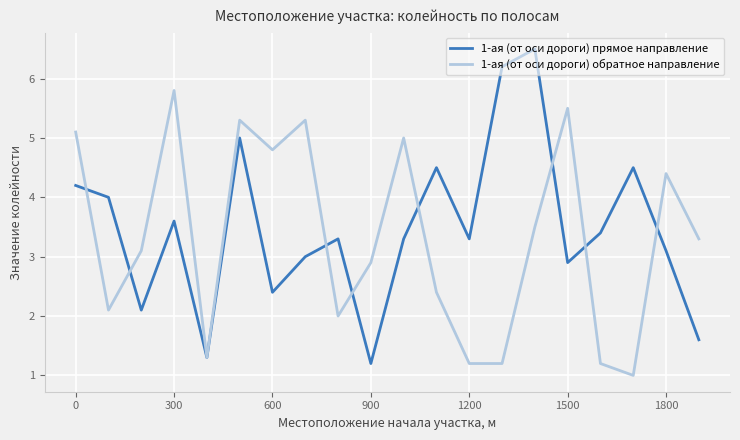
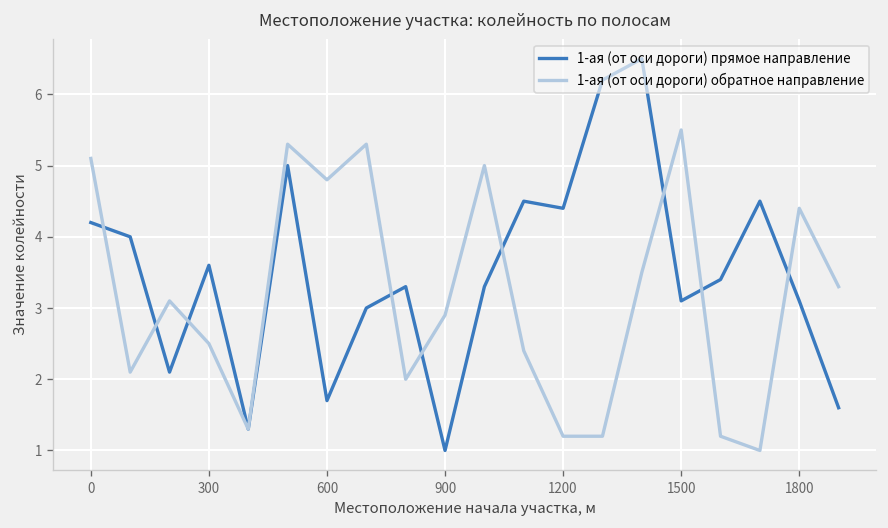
1-ая (от оси дороги) обратное направление, 300: 5.8 -> 2.5
1-ая (от оси дороги) прямое направление, 600: 2.4 -> 1.7
1-ая (от оси дороги) прямое направление, 900: 1.2 -> 1.0
1-ая (от оси дороги) прямое направление, 1200: 3.3 -> 4.4
1-ая (от оси дороги) прямое направление, 1500: 2.9 -> 3.1
